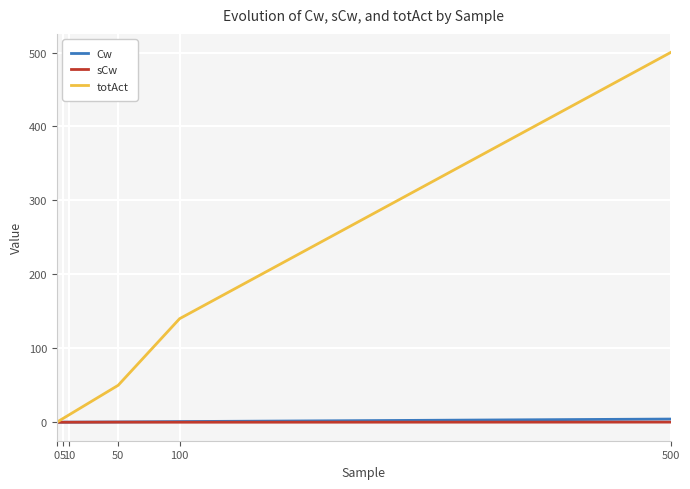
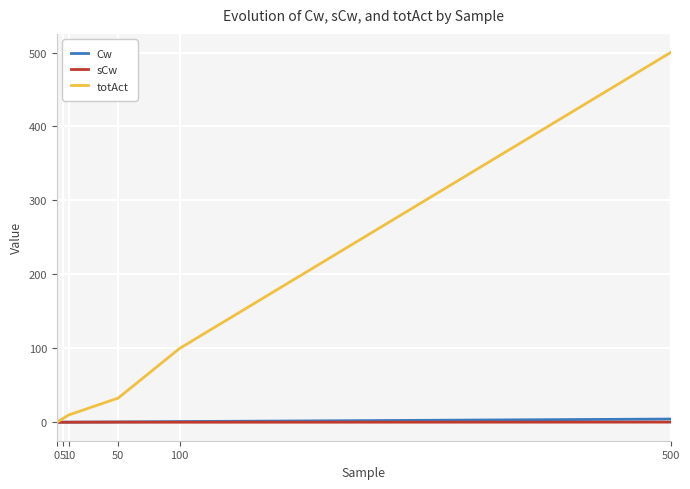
totAct, 50: 50 -> 30
totAct, 100: 140 -> 100
